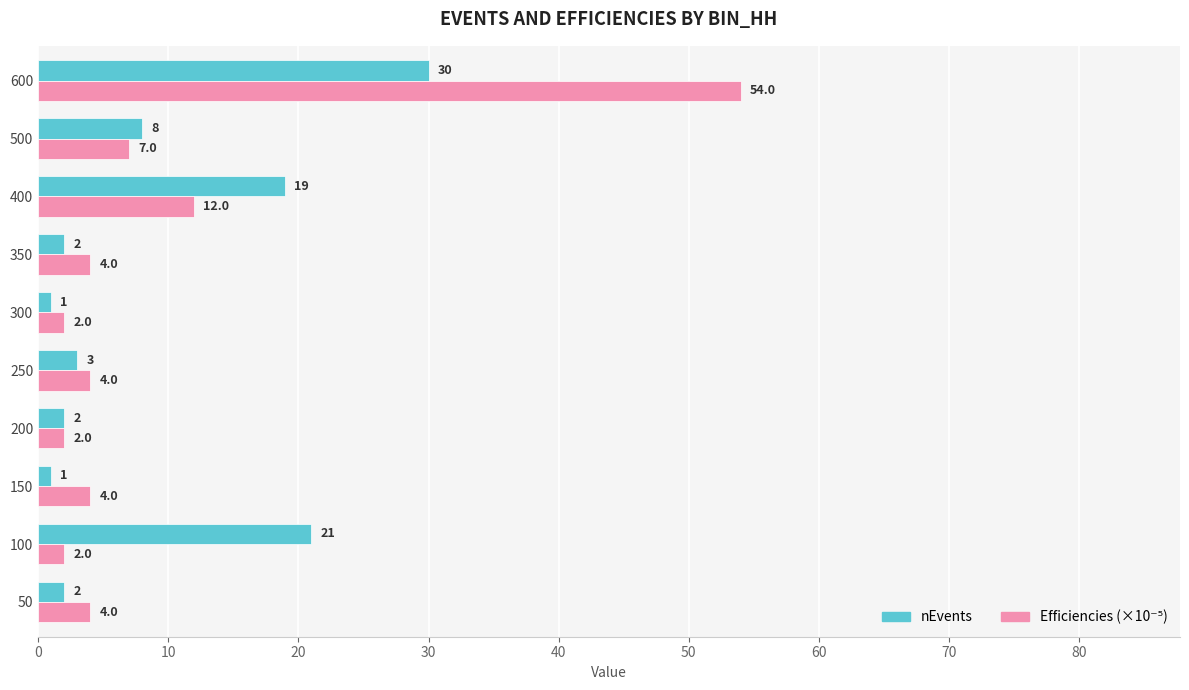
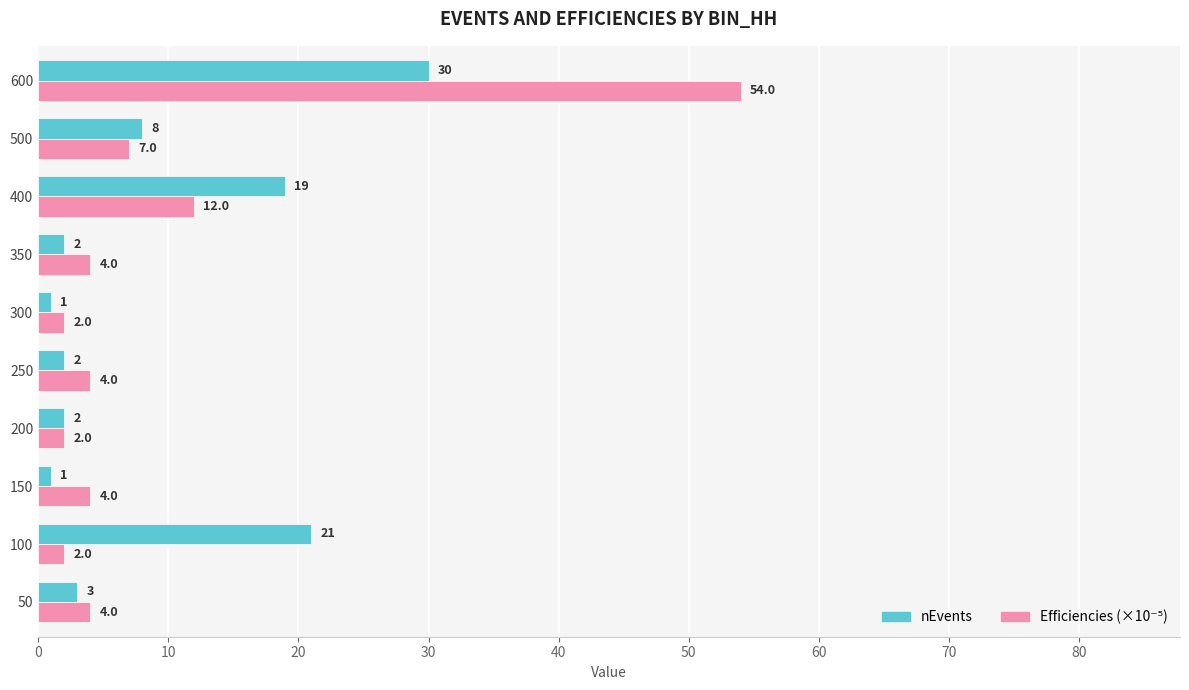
nEvents, 250: 3 -> 2
nEvents, 50: 2 -> 3
